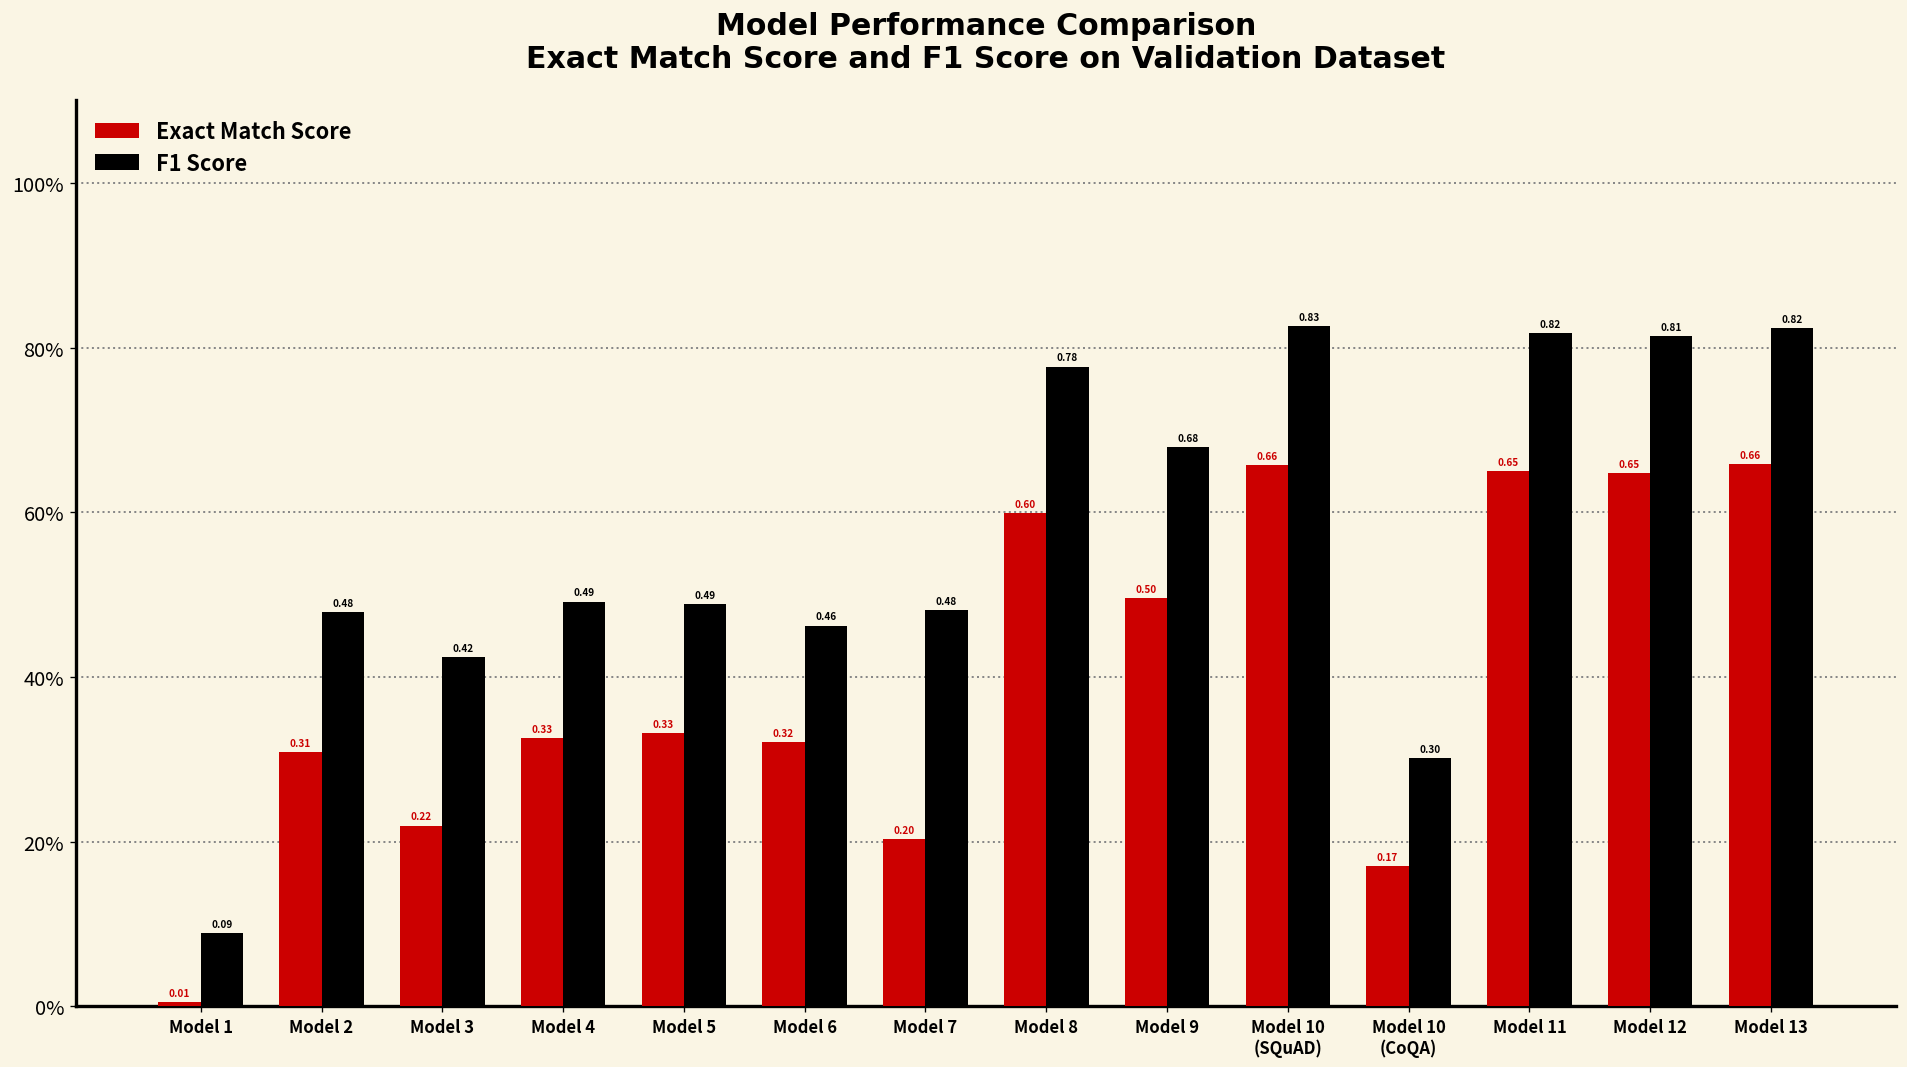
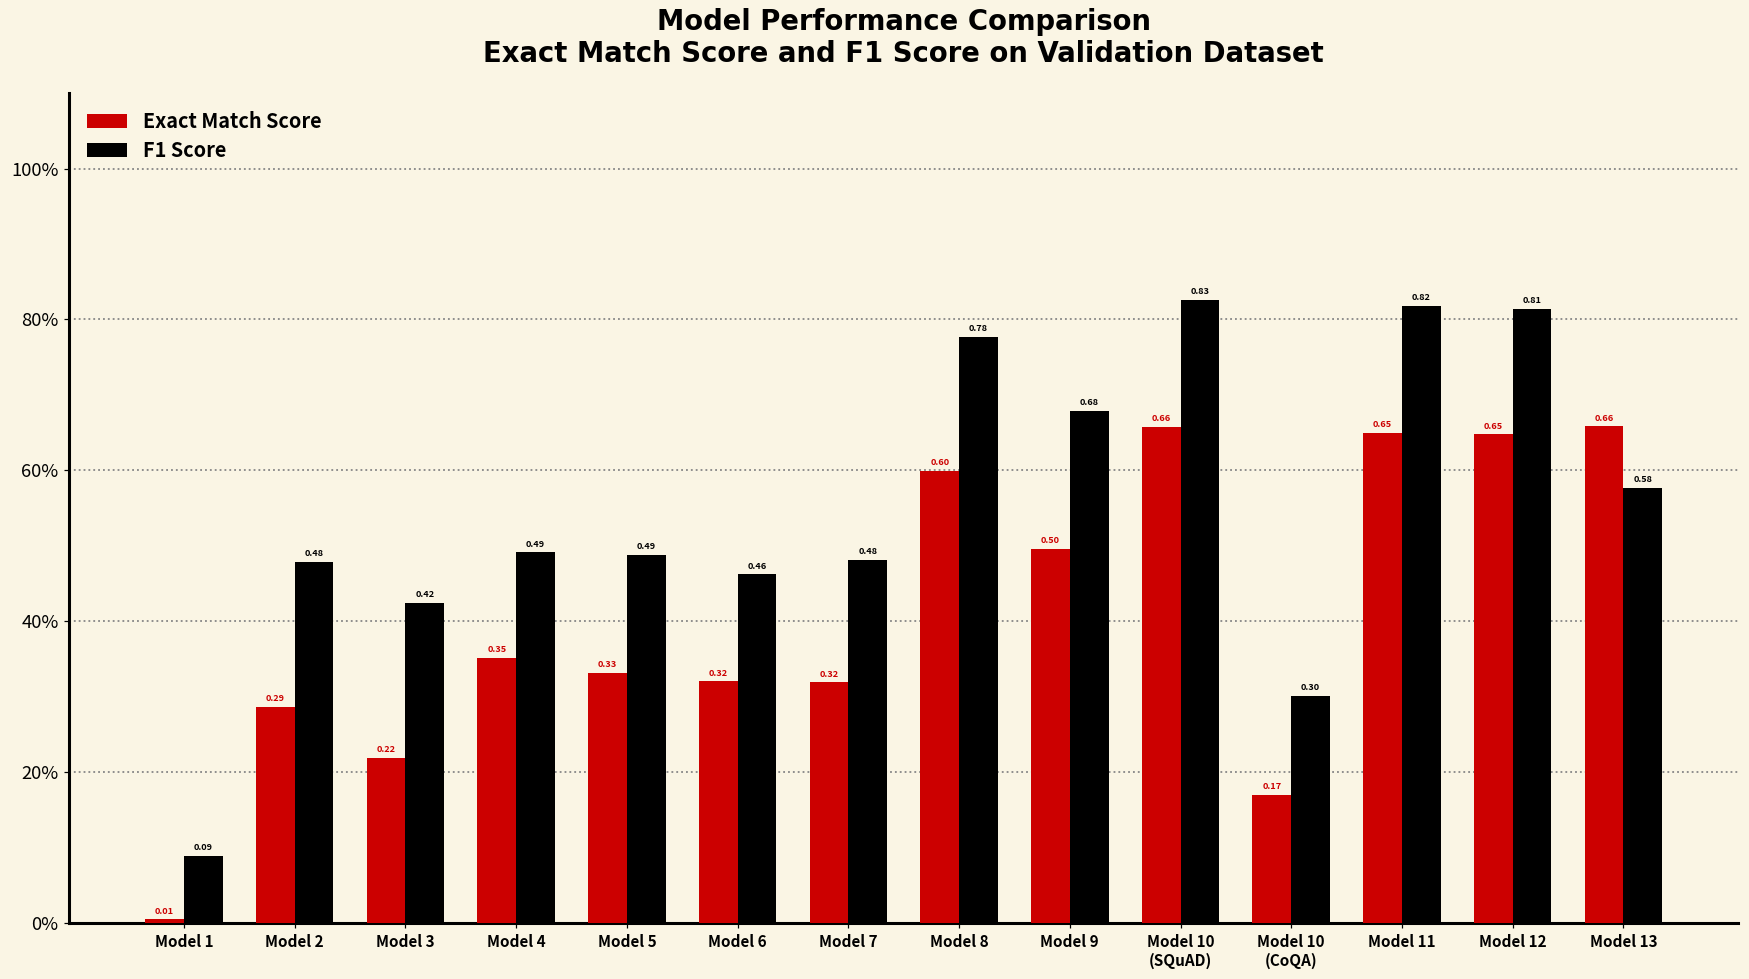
Exact Match Score, Model 2: 0.31 -> 0.29
Exact Match Score, Model 4: 0.33 -> 0.35
Exact Match Score, Model 7: 0.20 -> 0.32
F1 Score, Model 13: 0.82 -> 0.58
